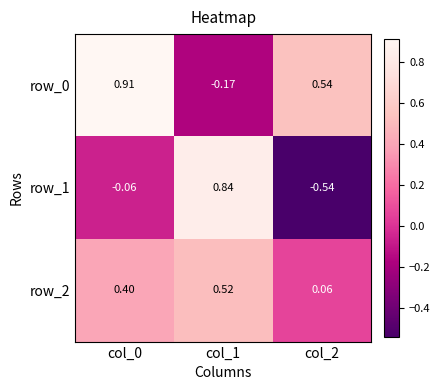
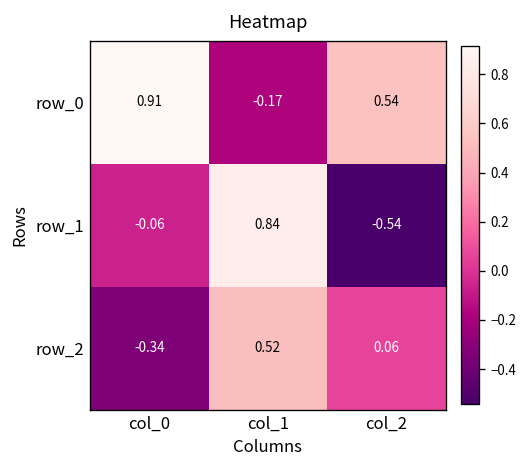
row_2, col_0: 0.40 -> -0.34
